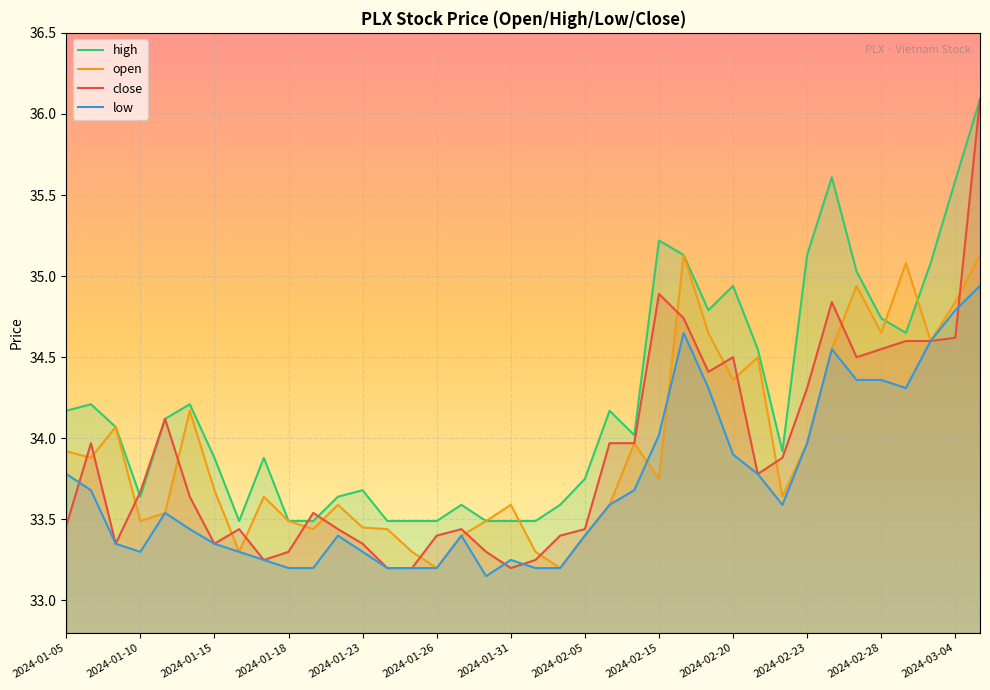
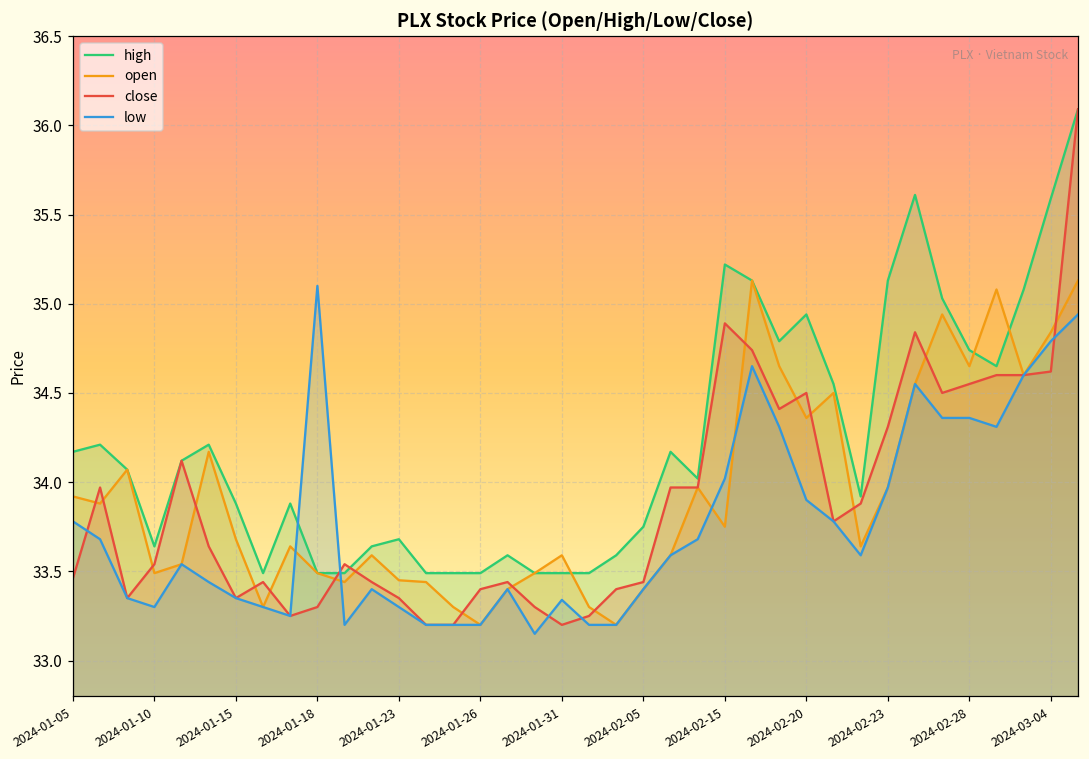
close, 2024-01-10: 33.67 -> 33.54
low, 2024-01-18: 33.2 -> 35.1
low, 2024-01-31: 33.25 -> 33.34
